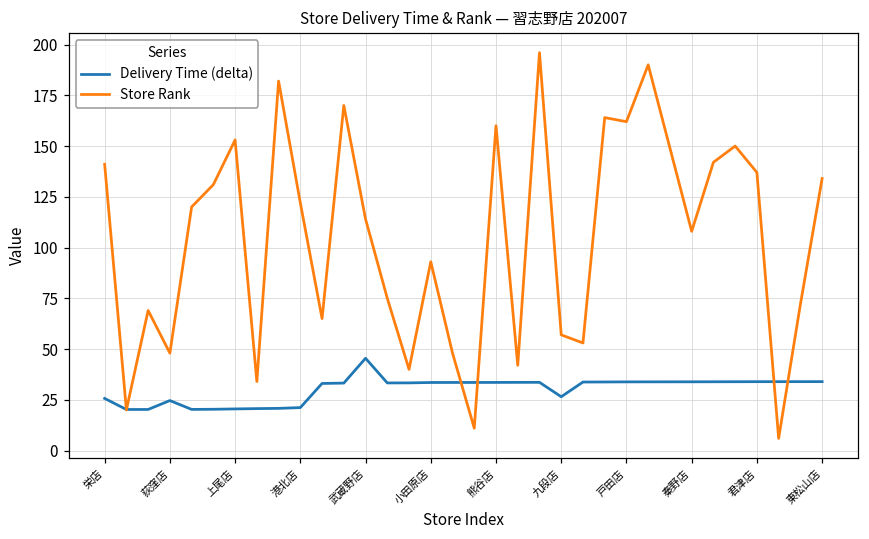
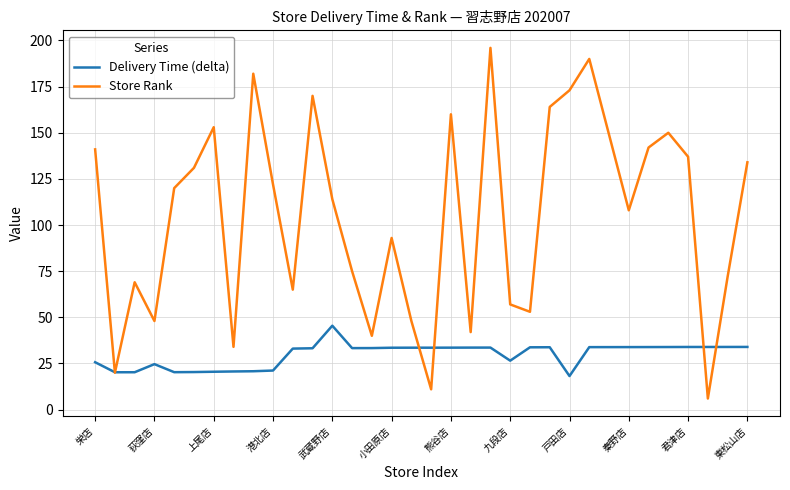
Delivery Time (delta), 戸田店: 34 -> 18
Store Rank, 戸田店: 162 -> 173
